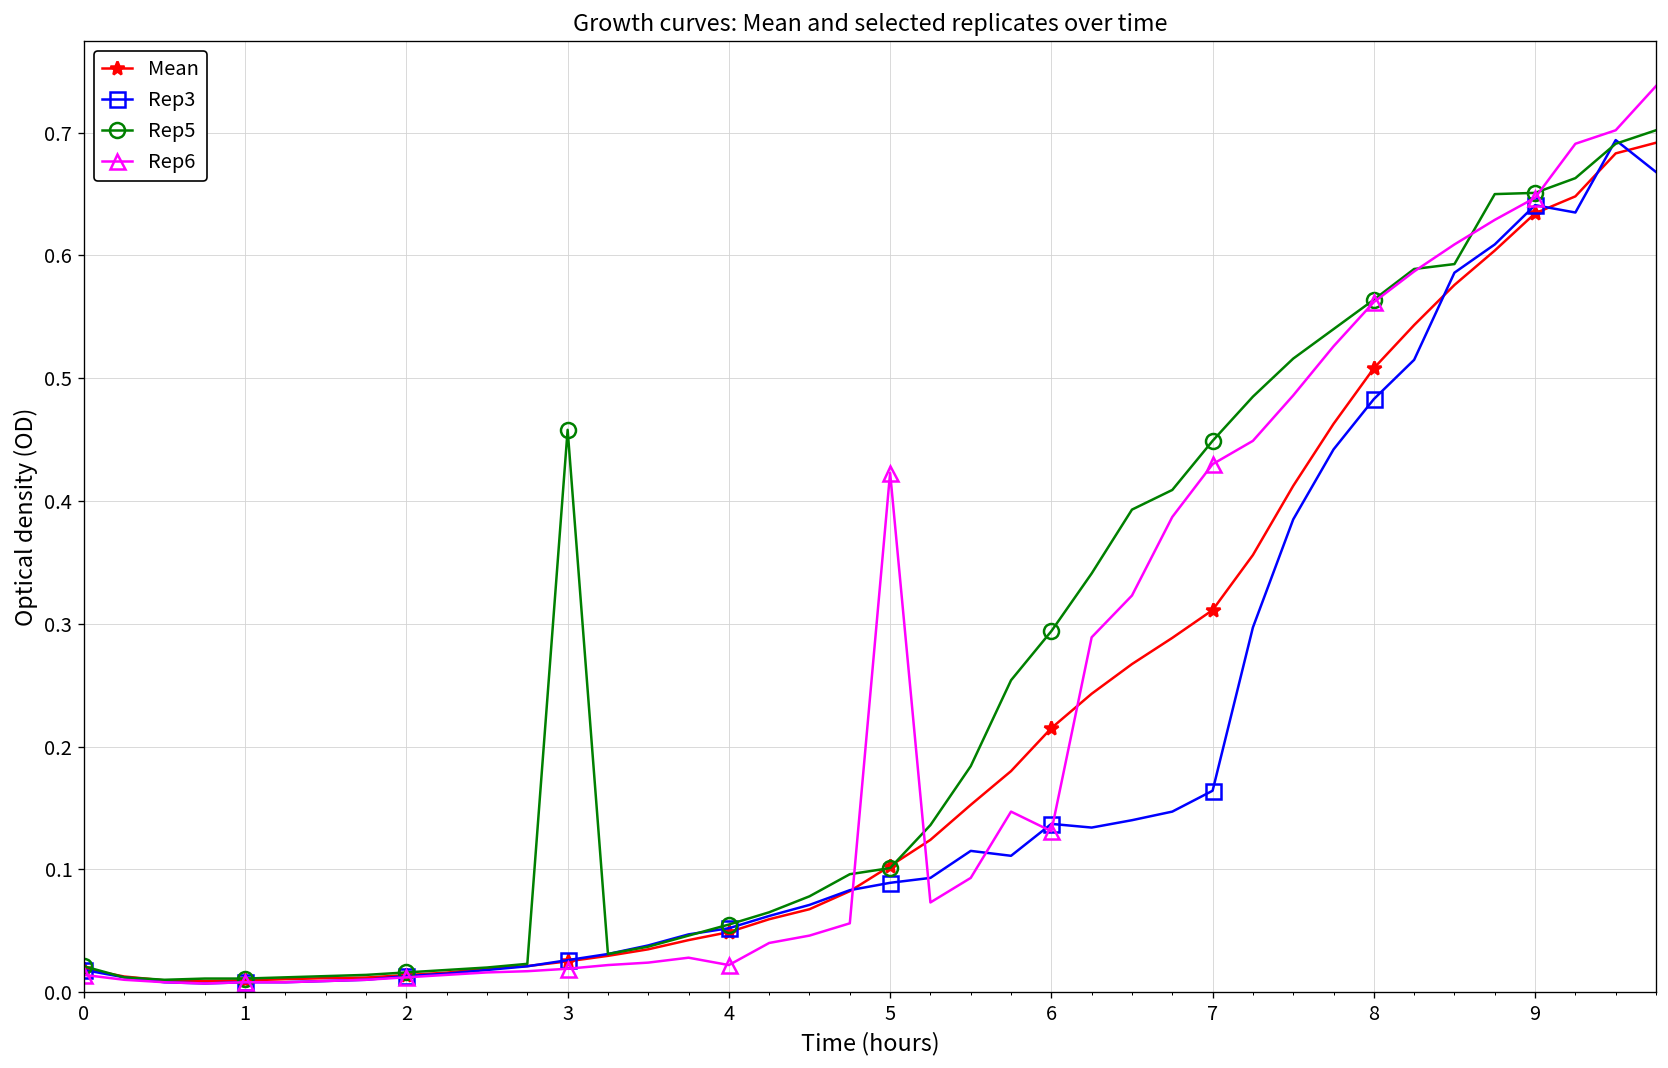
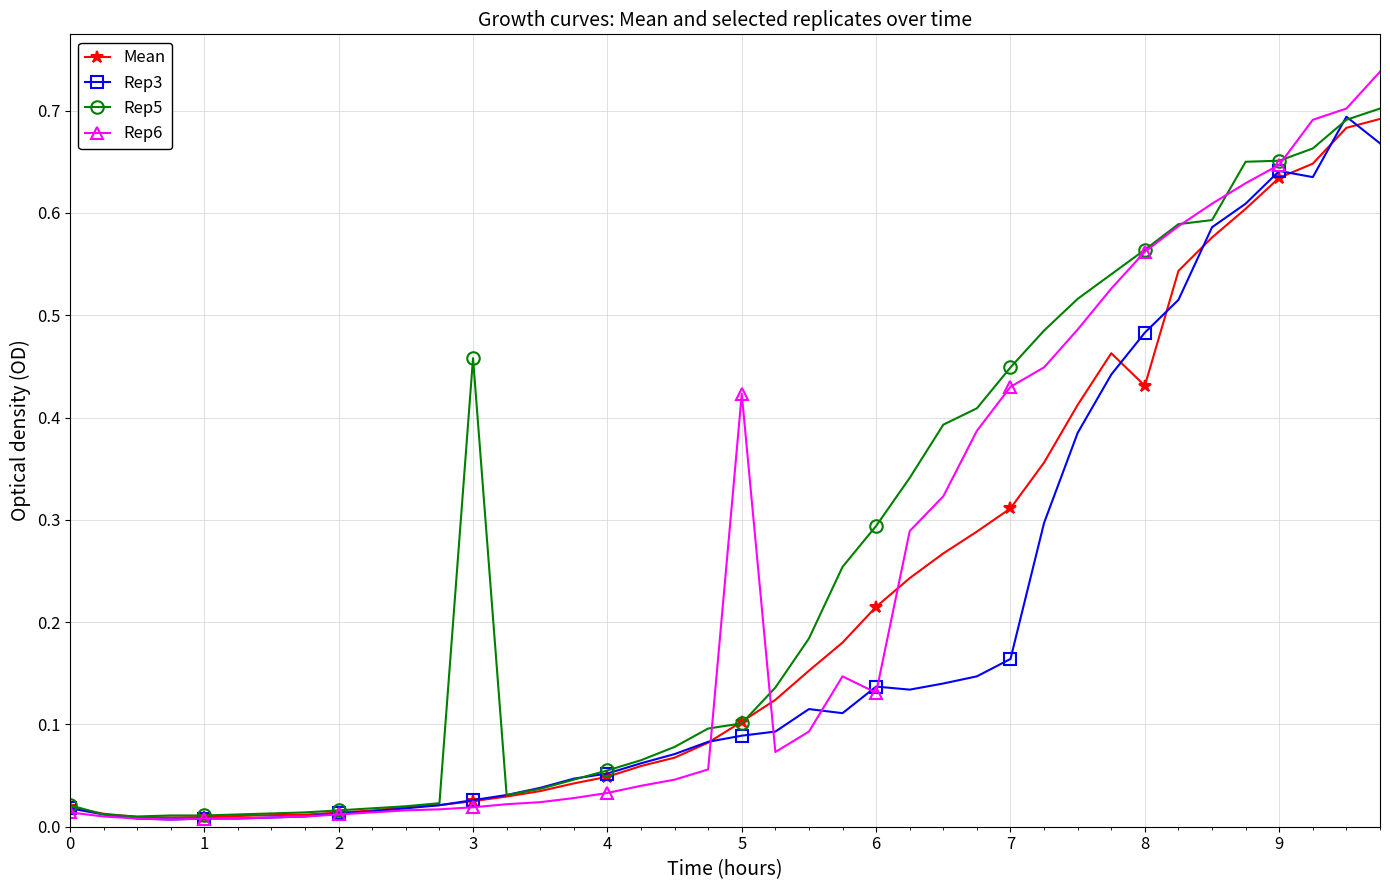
Rep6, 4: 0.022 -> 0.033
Mean, 8: 0.508 -> 0.431
